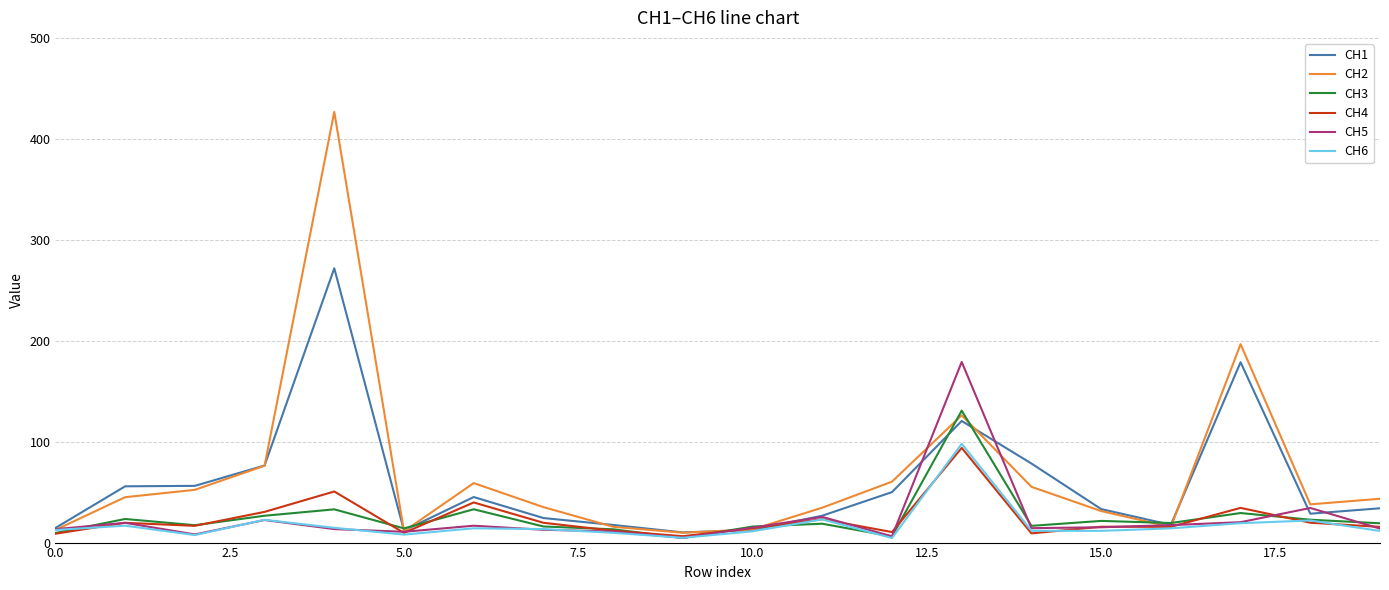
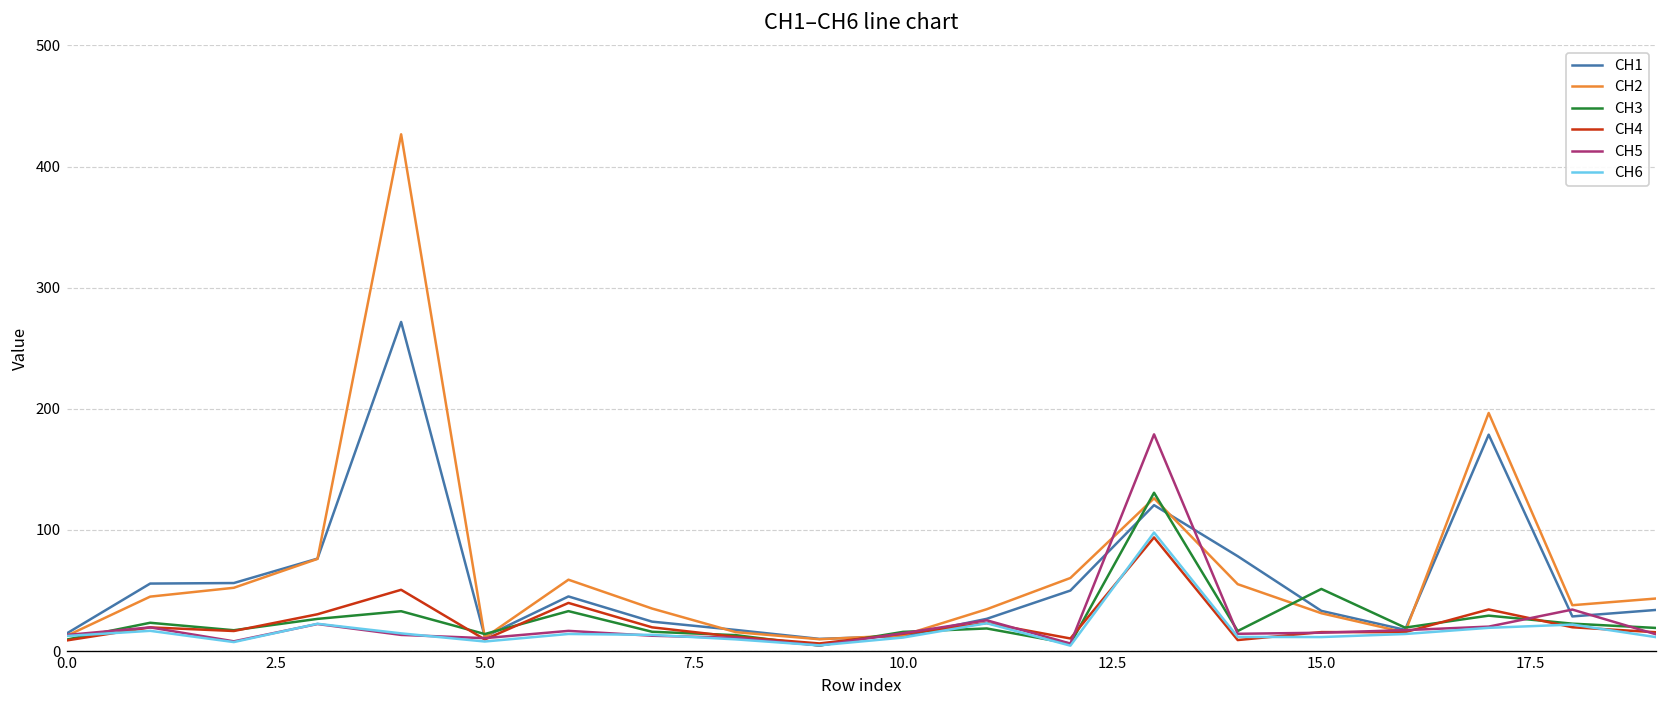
CH3, 15.0: 21 -> 51
